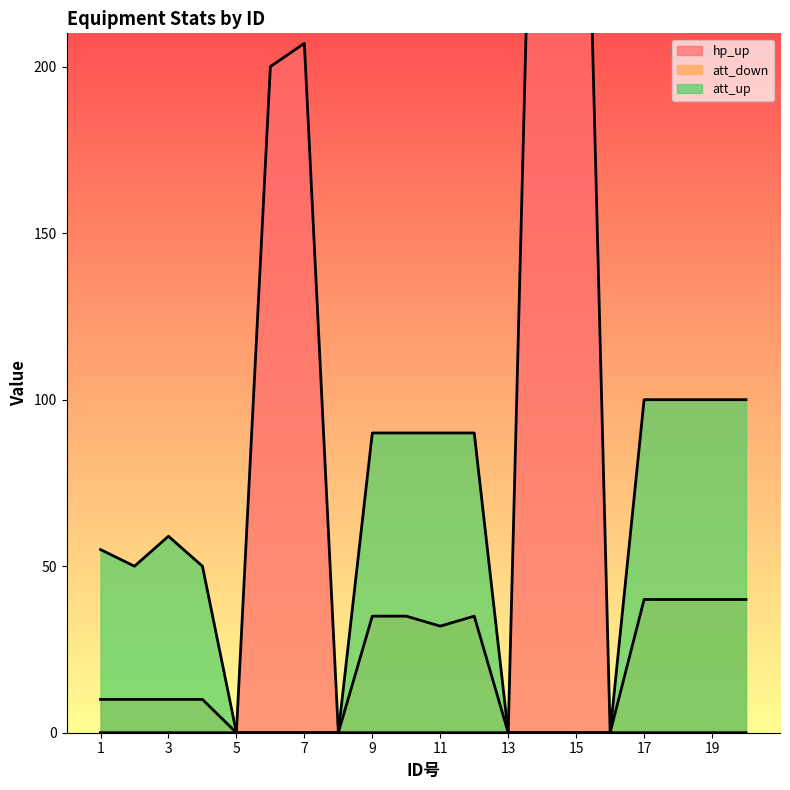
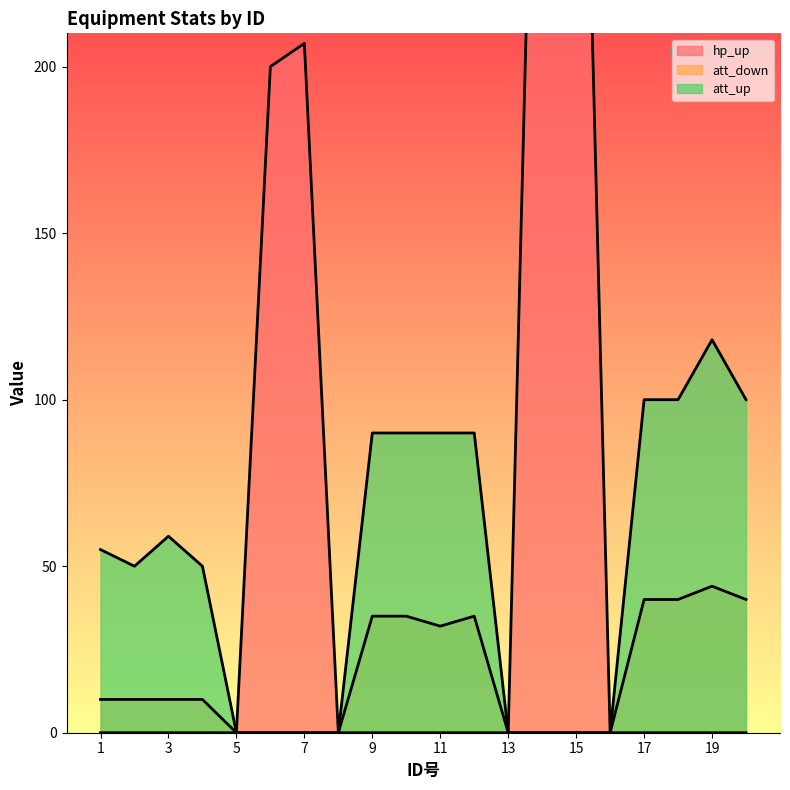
att_down, 19: 40 -> 44
att_up, 19: 100 -> 118
